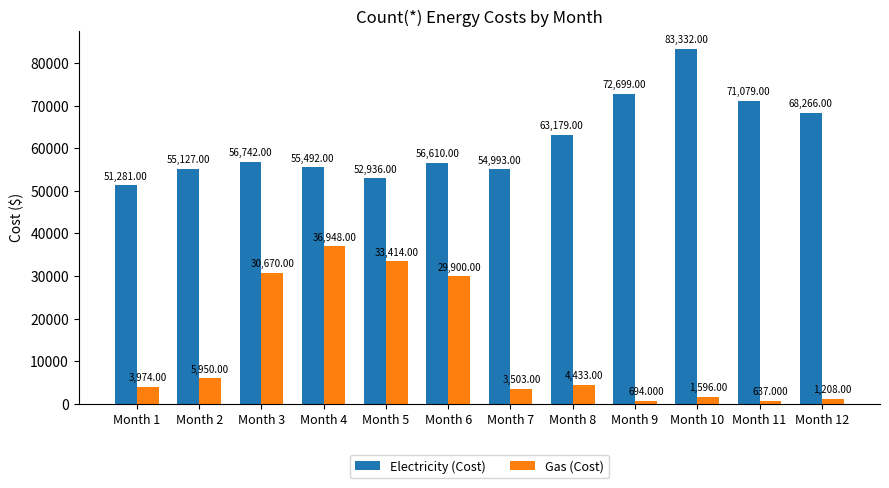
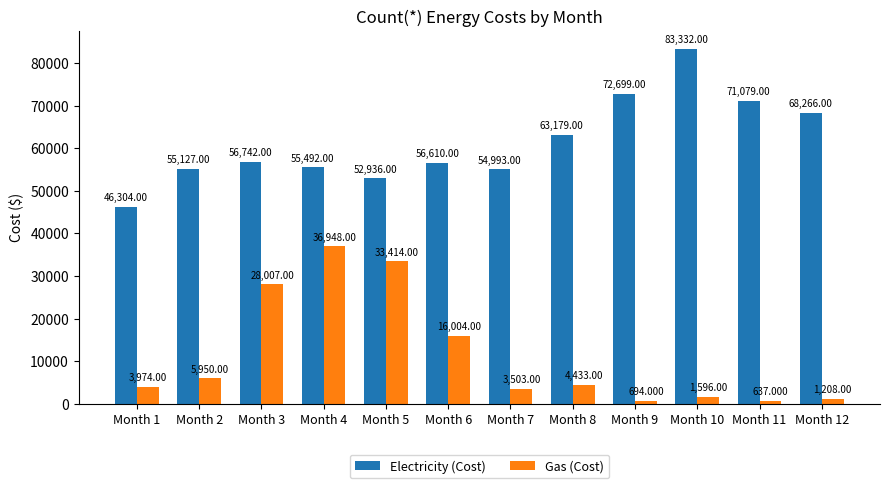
Electricity (Cost), Month 1: 51,281.00 -> 46,304.00
Gas (Cost), Month 3: 30,670.00 -> 28,007.00
Gas (Cost), Month 6: 29,900.00 -> 16,004.00
